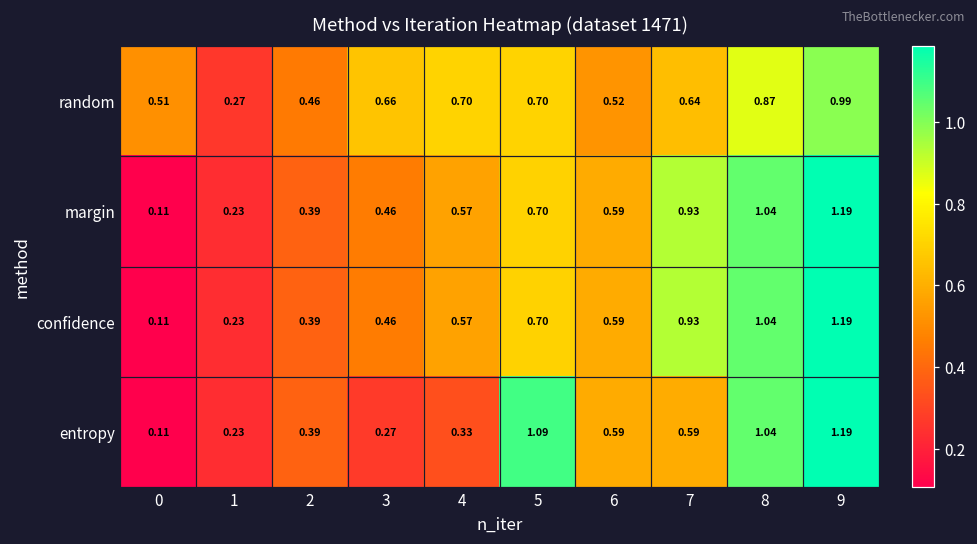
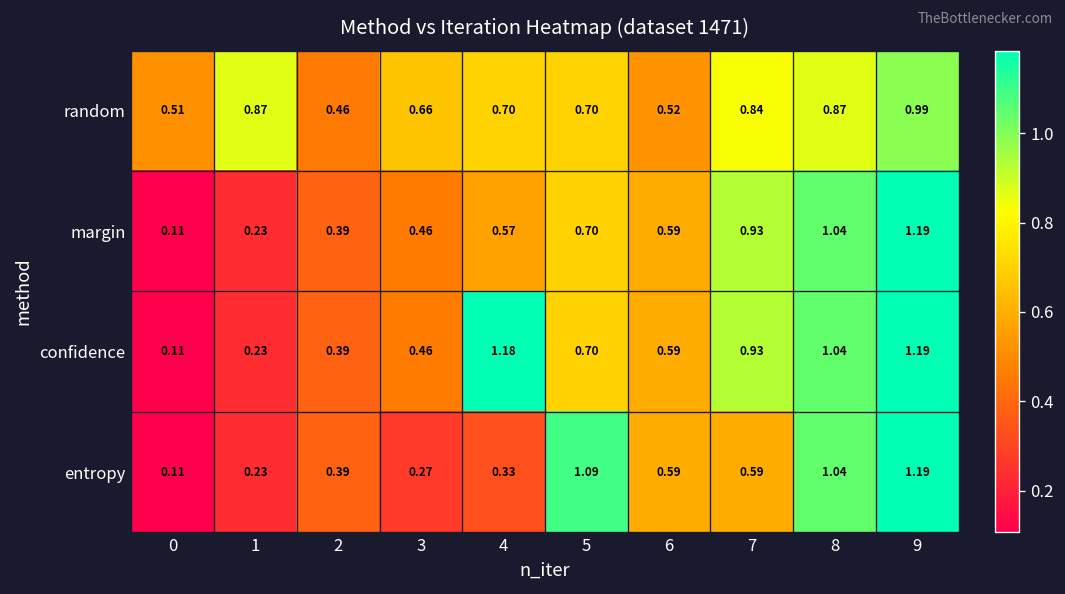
random, 1: 0.27 -> 0.87
random, 7: 0.64 -> 0.84
confidence, 4: 0.57 -> 1.18
